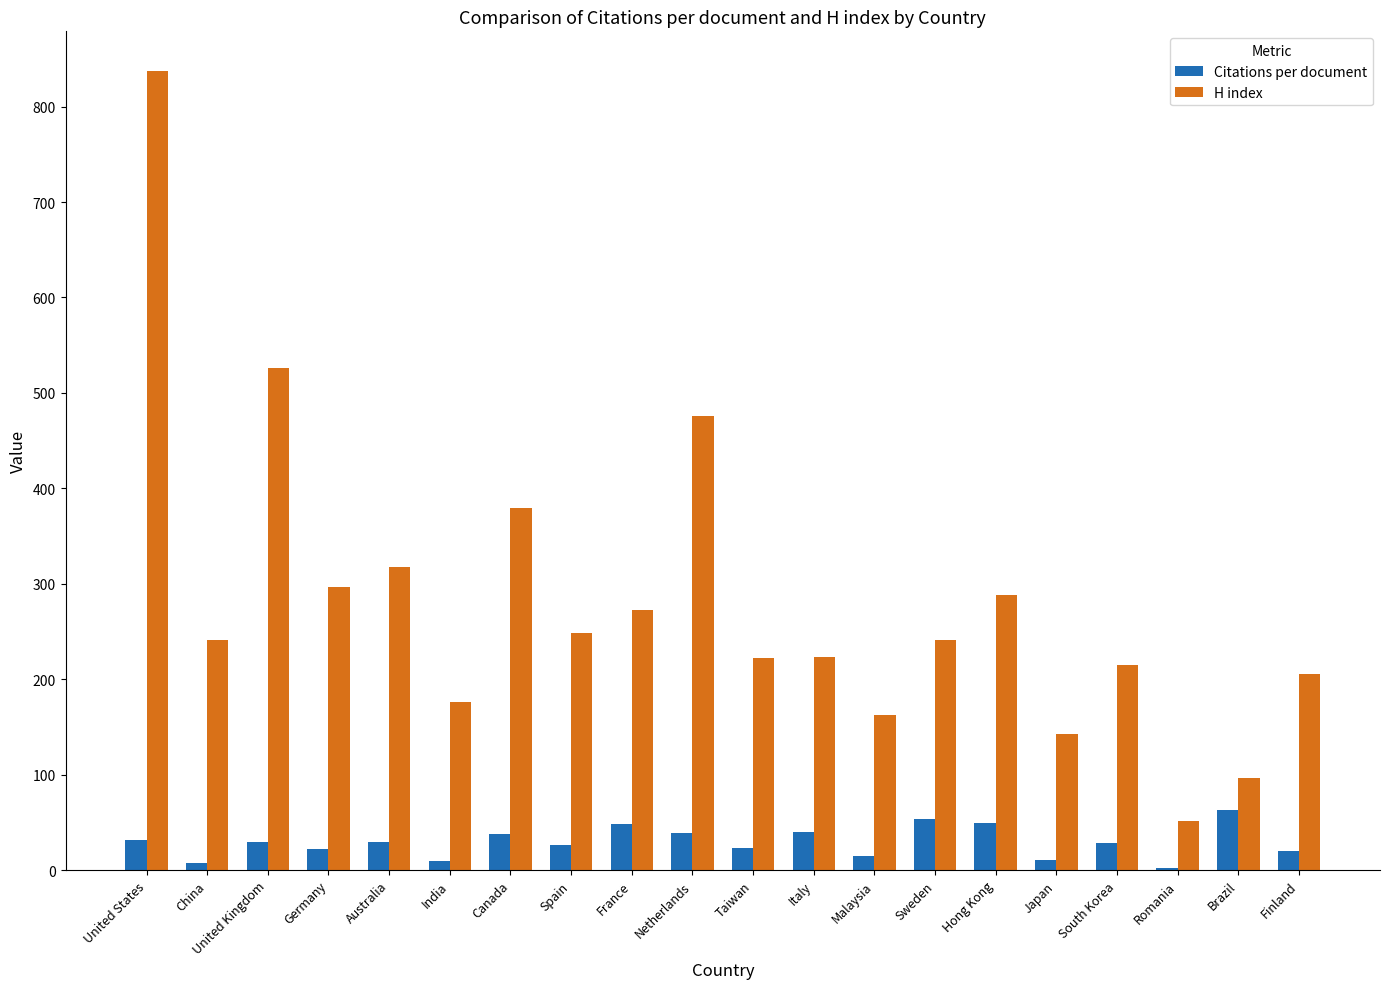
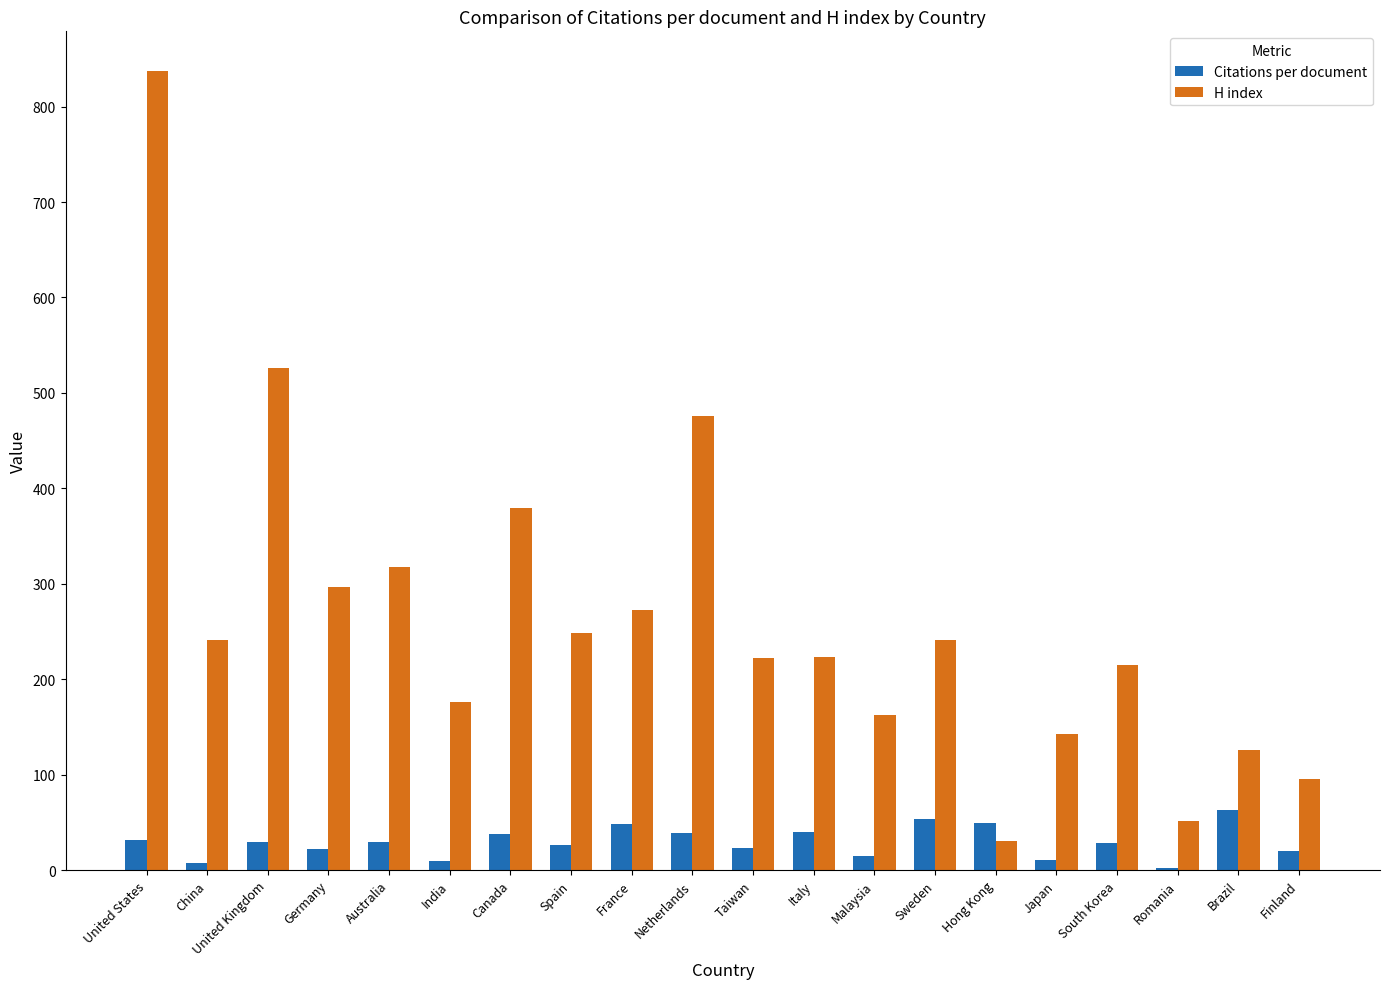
H index, Hong Kong: 290 -> 30
H index, Brazil: 100 -> 130
H index, Finland: 210 -> 100
